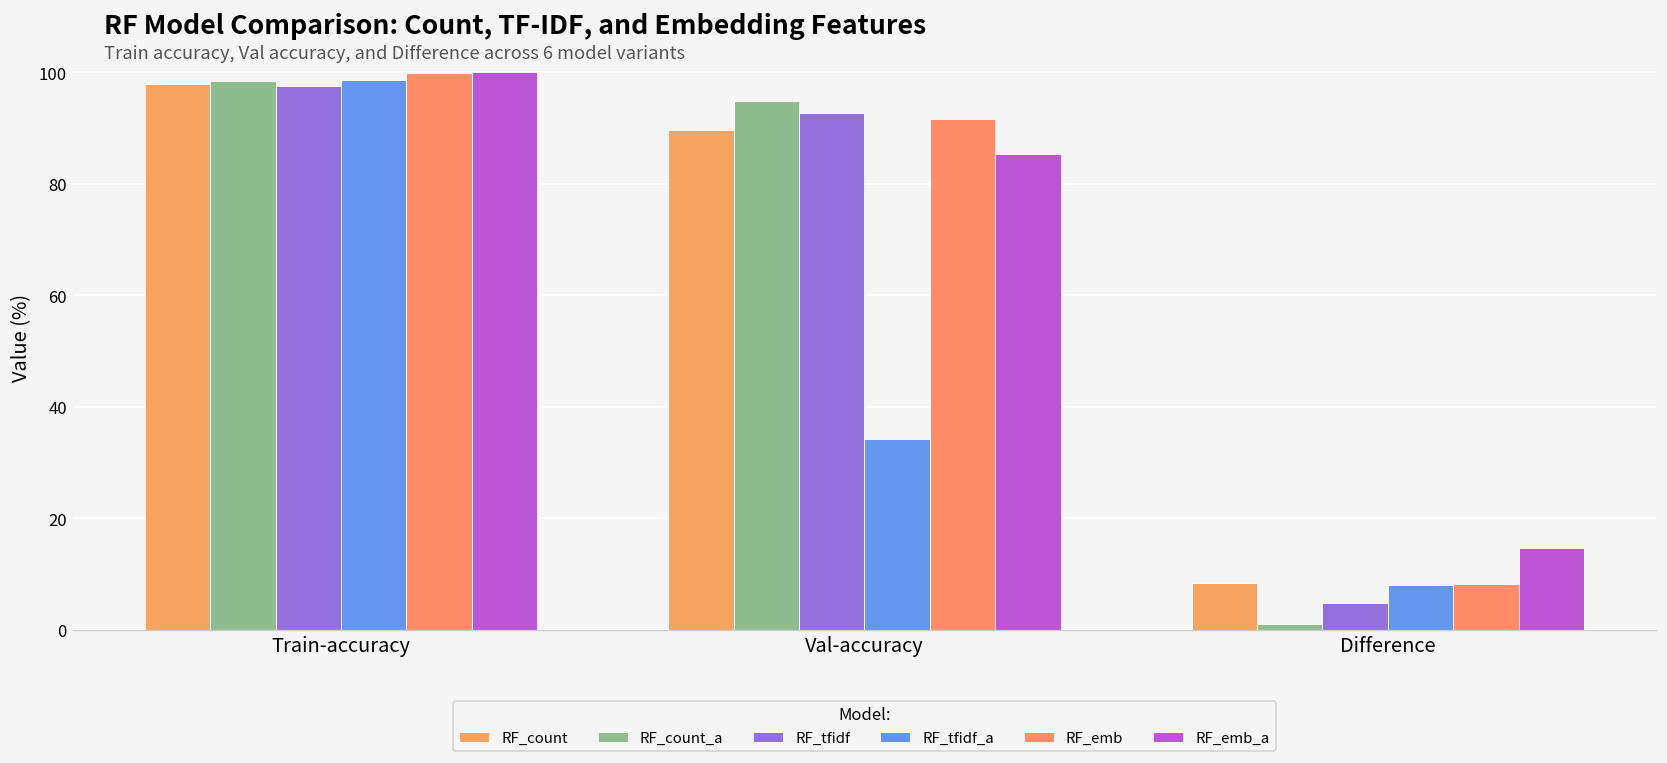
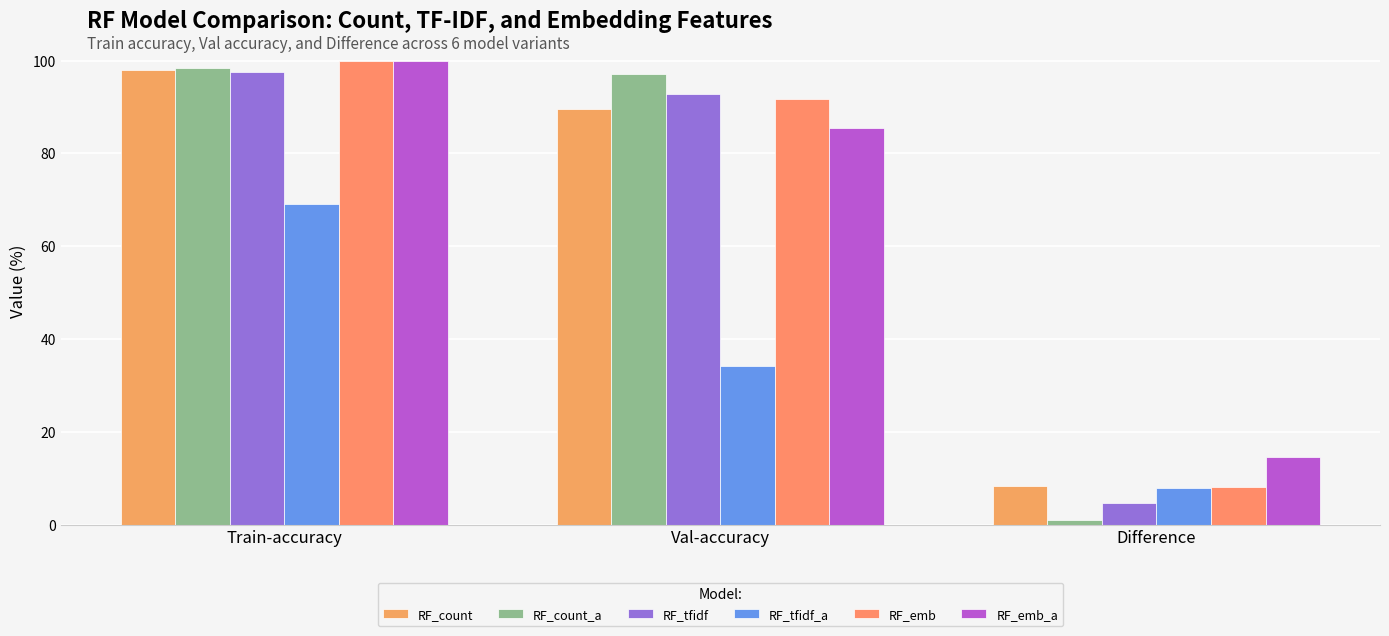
RF_tfidf_a, Train-accuracy: 99 -> 69
RF_count_a, Val-accuracy: 95 -> 97
